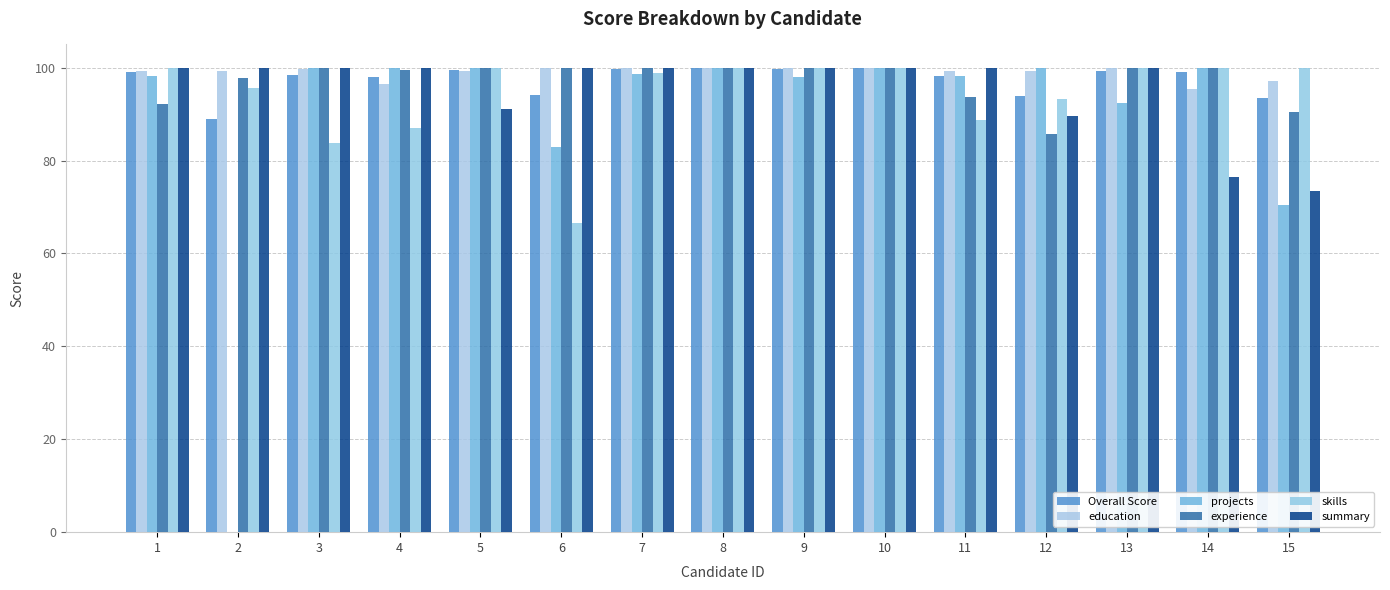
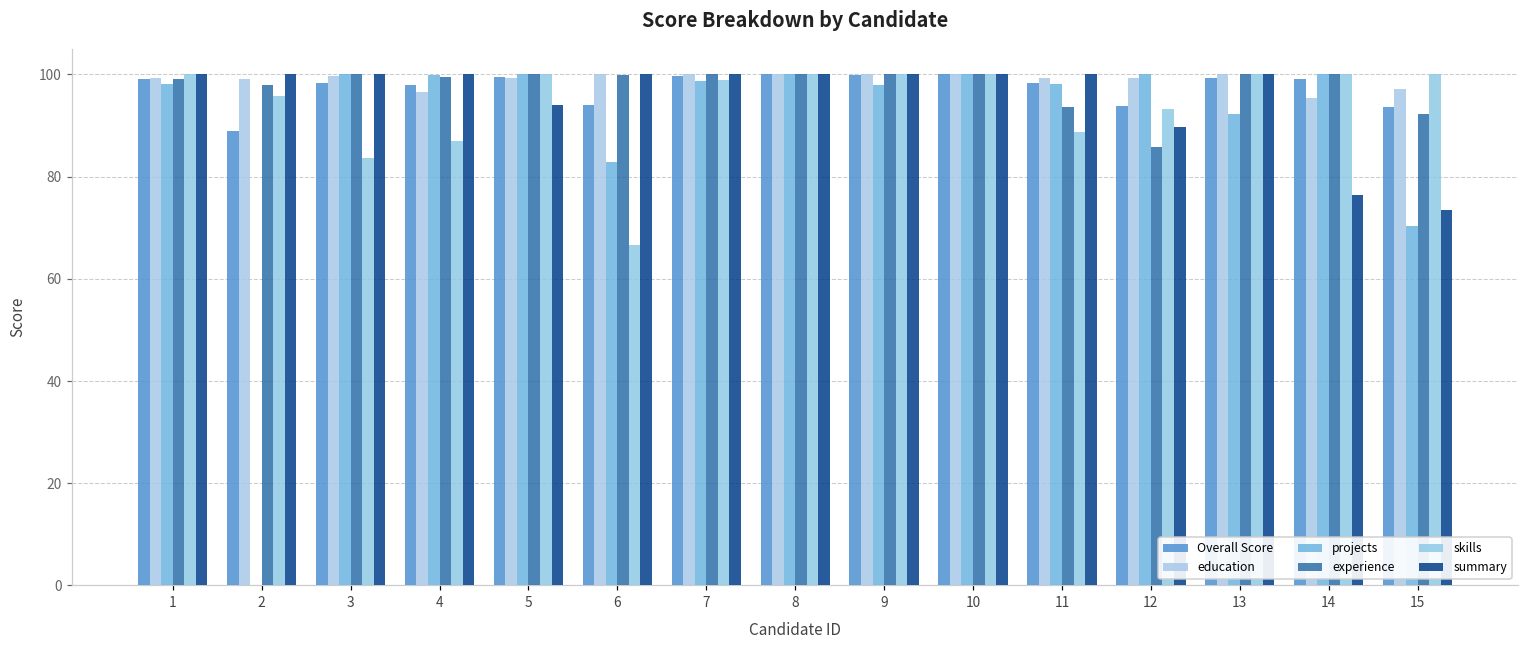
experience, 1: 92 -> 99
summary, 5: 91 -> 94
experience, 15: 90 -> 92
